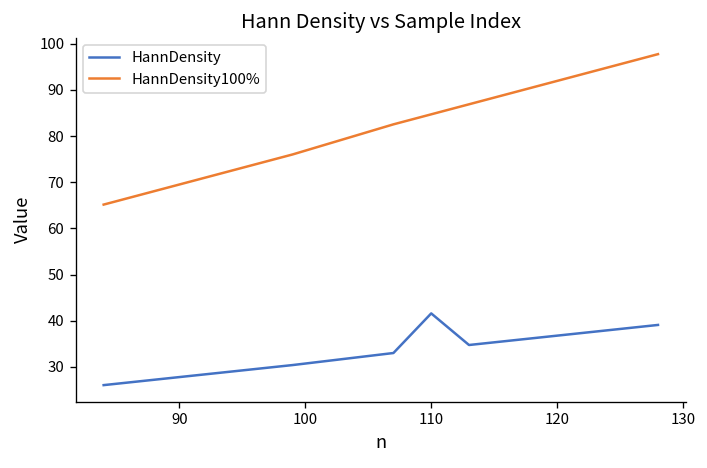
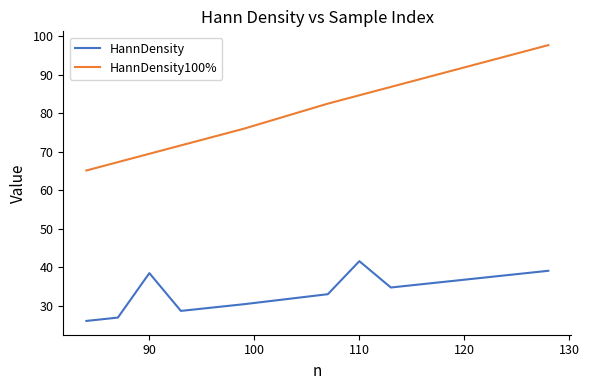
HannDensity, 90: 28 -> 38
